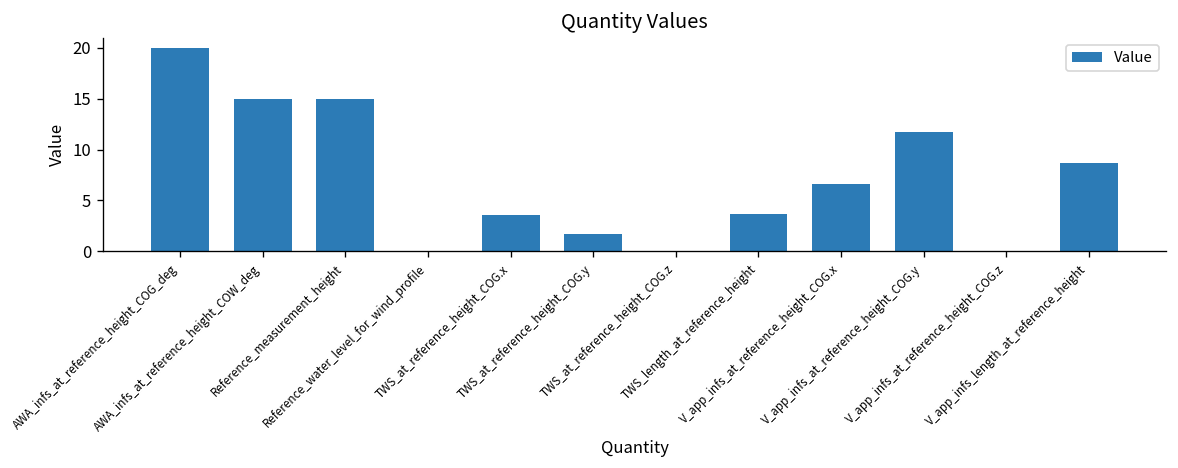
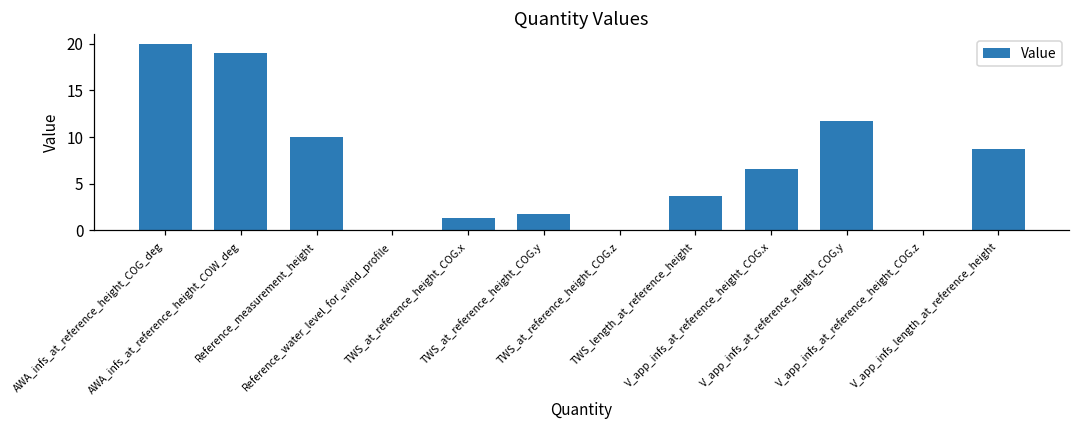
AWA_infs_at_reference_height_COW_deg: 15 -> 19
Reference_measurement_height: 15 -> 10
TWS_at_reference_height_COG.x: 4 -> 1
